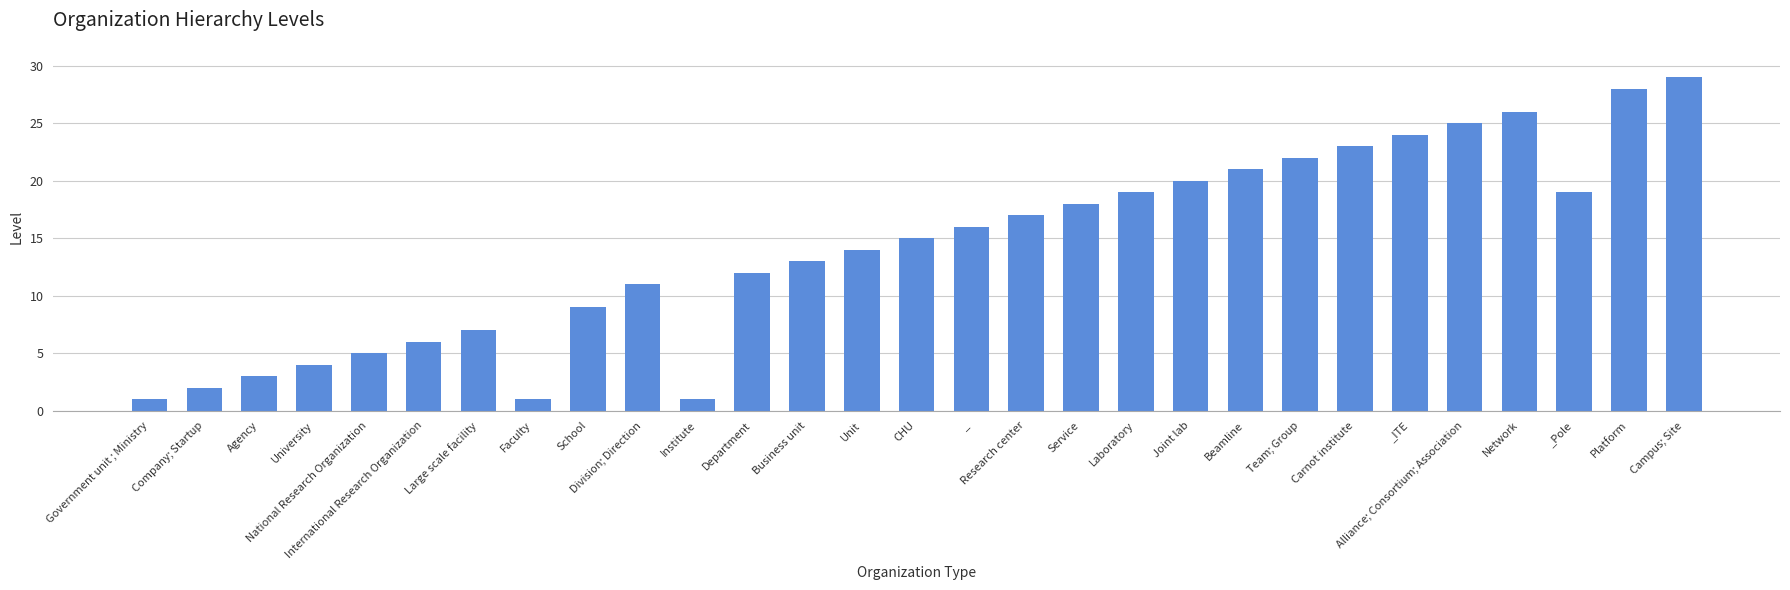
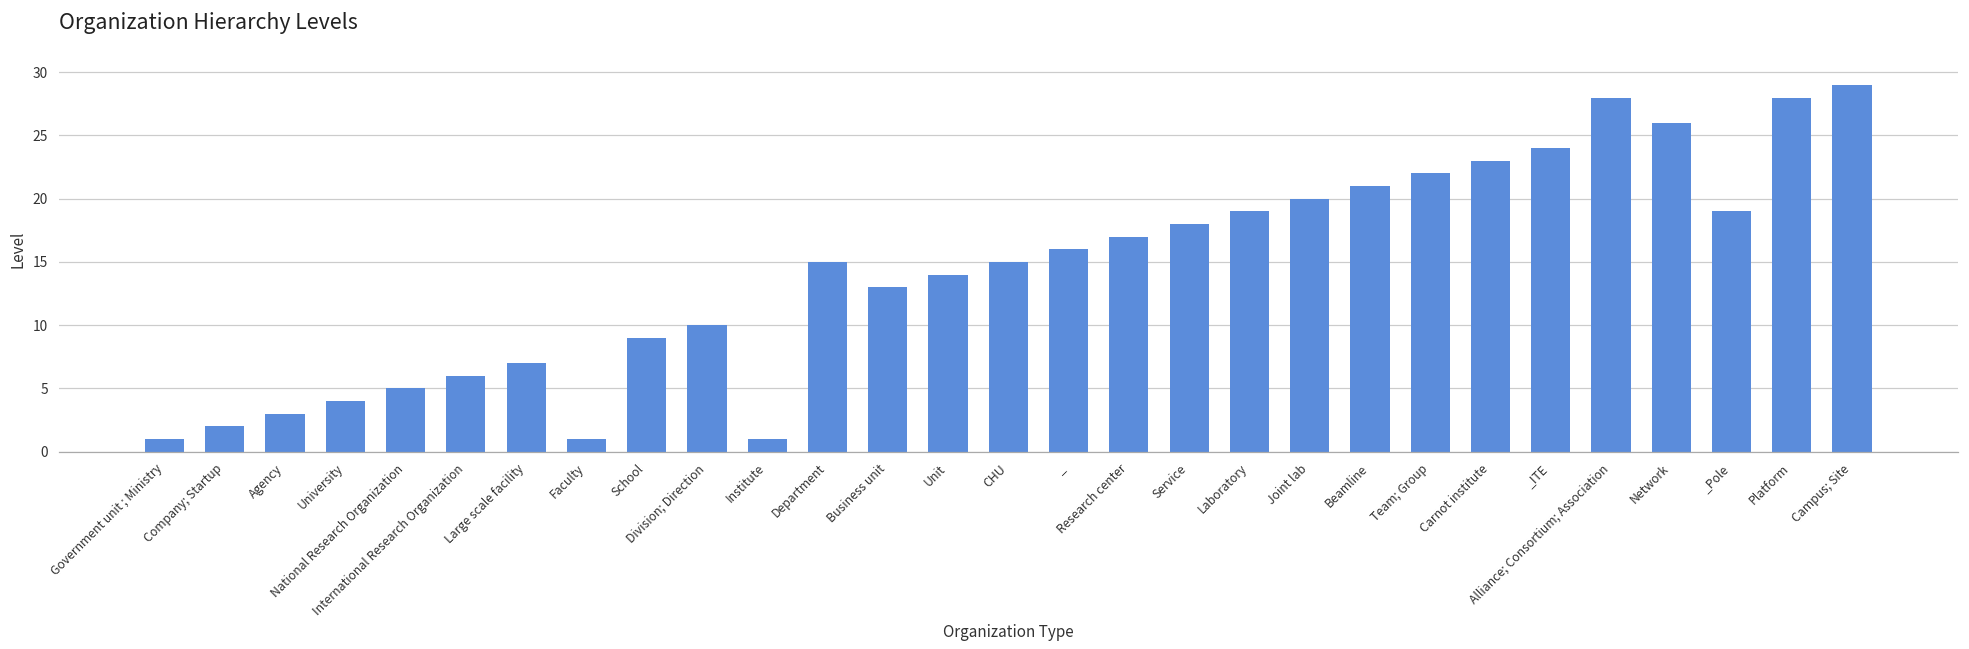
Division; Direction: 11 -> 10
Department: 12 -> 15
Alliance; Consortium; Association: 25 -> 28
